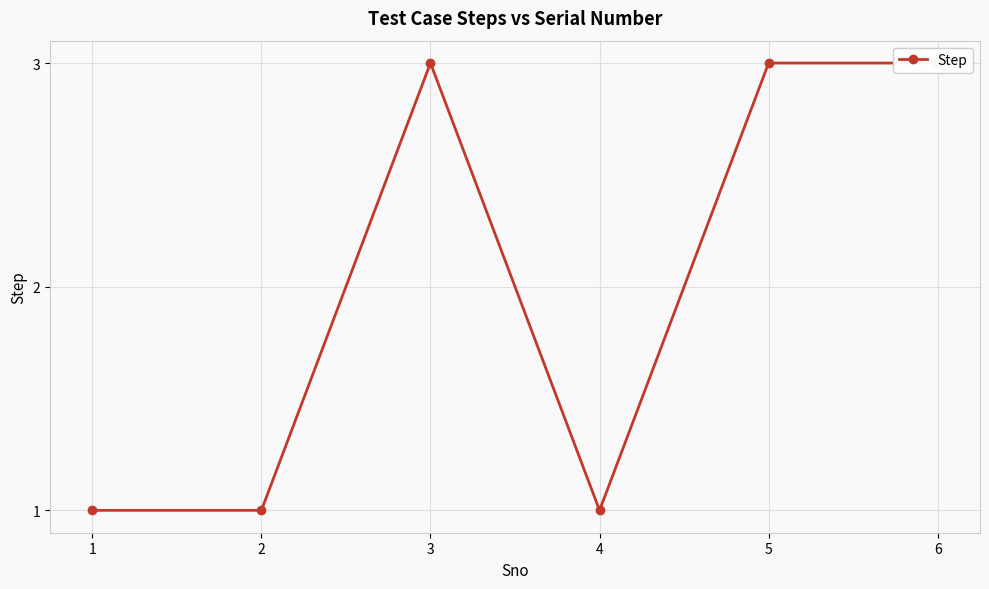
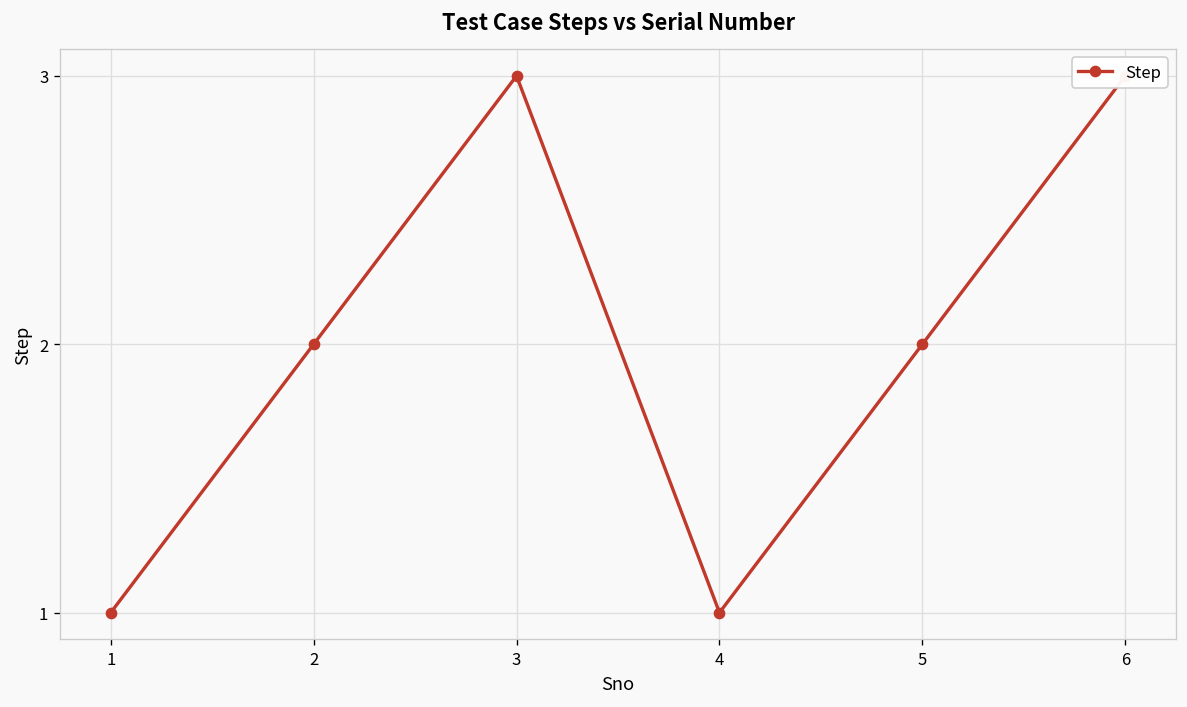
2: 1 -> 2
5: 3 -> 2
